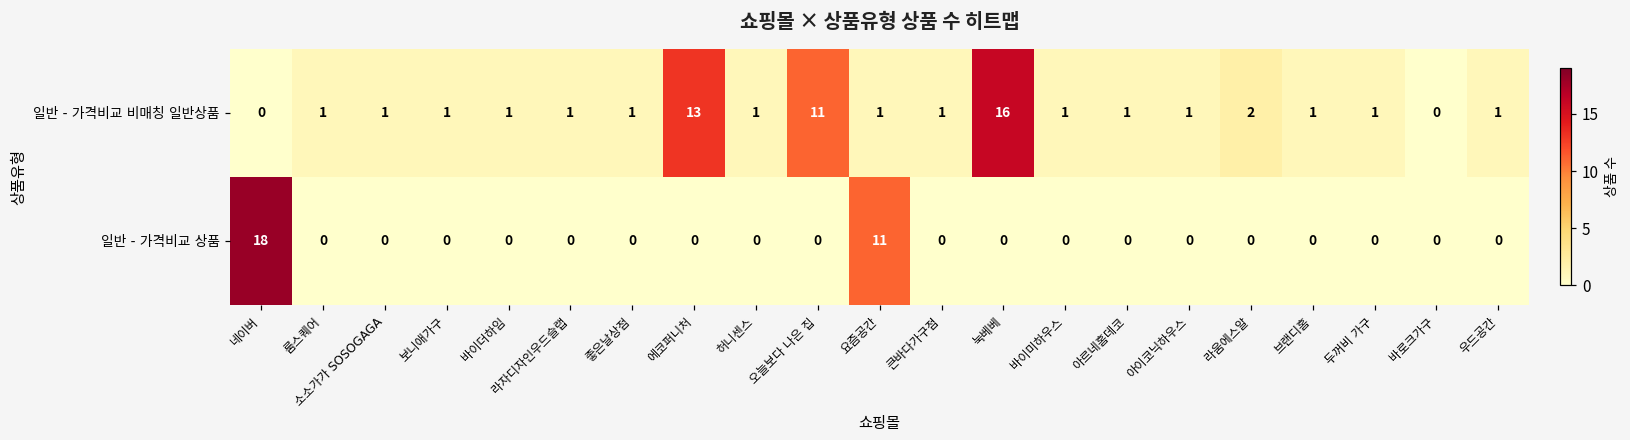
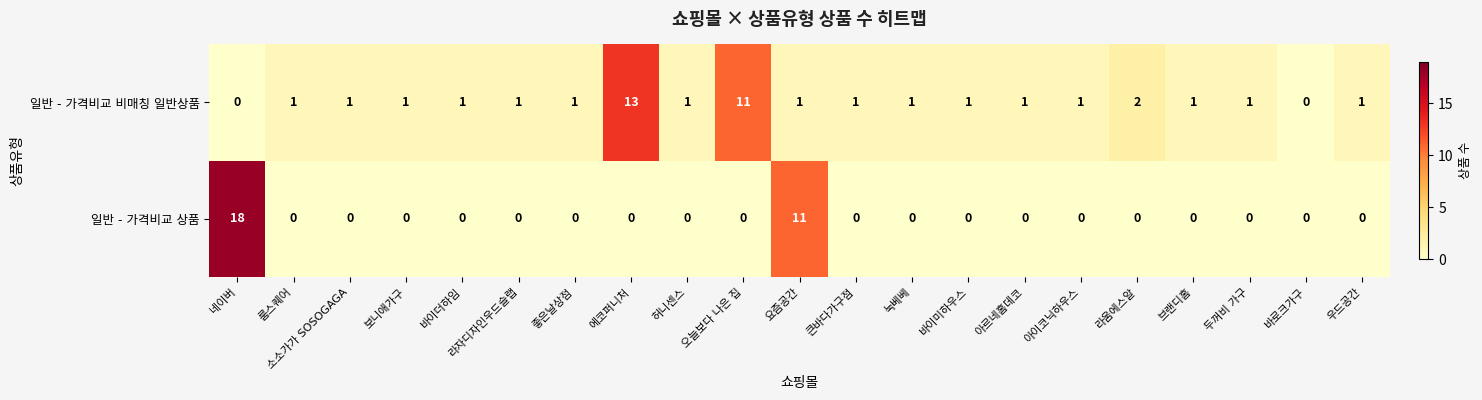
일반 - 가격비교 비매칭 일반상품, 눅베베: 16 -> 1
